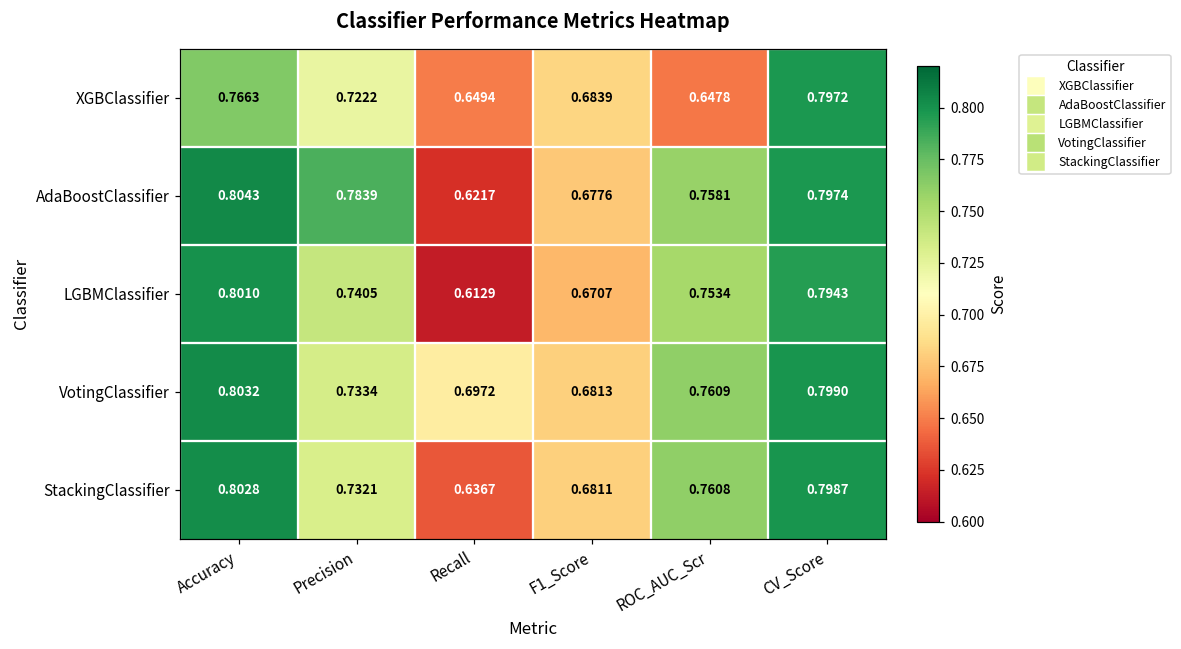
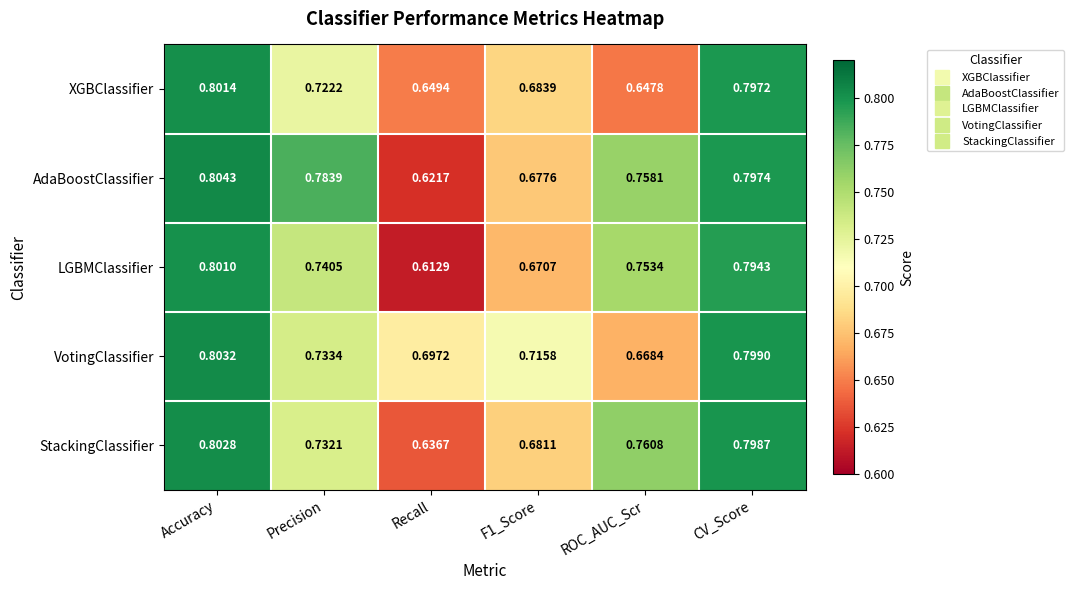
XGBClassifier, Accuracy: 0.7663 -> 0.8014
VotingClassifier, F1_Score: 0.6813 -> 0.7158
VotingClassifier, ROC_AUC_Scr: 0.7609 -> 0.6684
